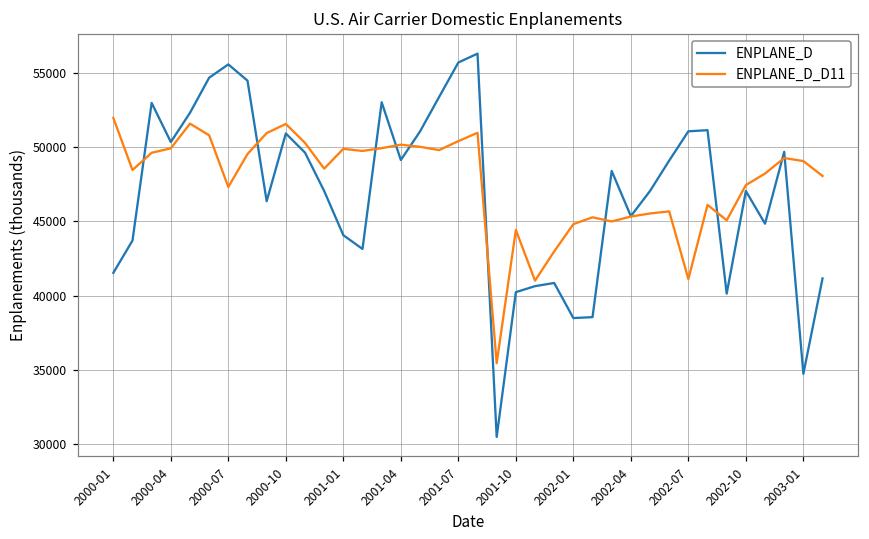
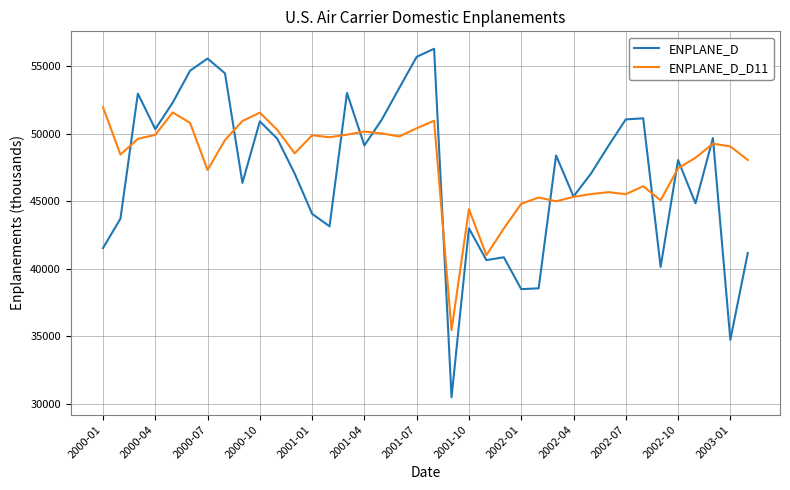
ENPLANE_D, 2001-10: 40200 -> 43000
ENPLANE_D_D11, 2002-07: 41100 -> 45500
ENPLANE_D, 2002-10: 47000 -> 48100
